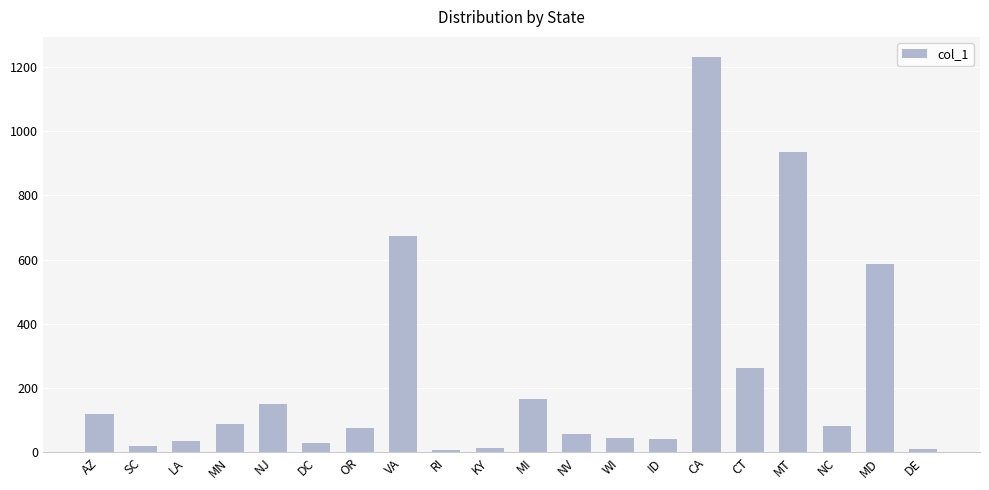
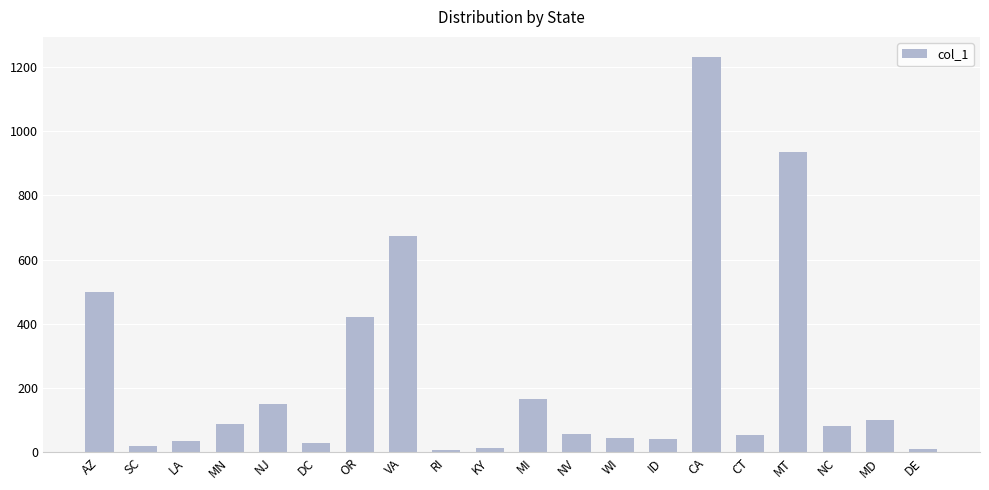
AZ: 120 -> 500
OR: 80 -> 420
CT: 260 -> 50
MD: 590 -> 100
